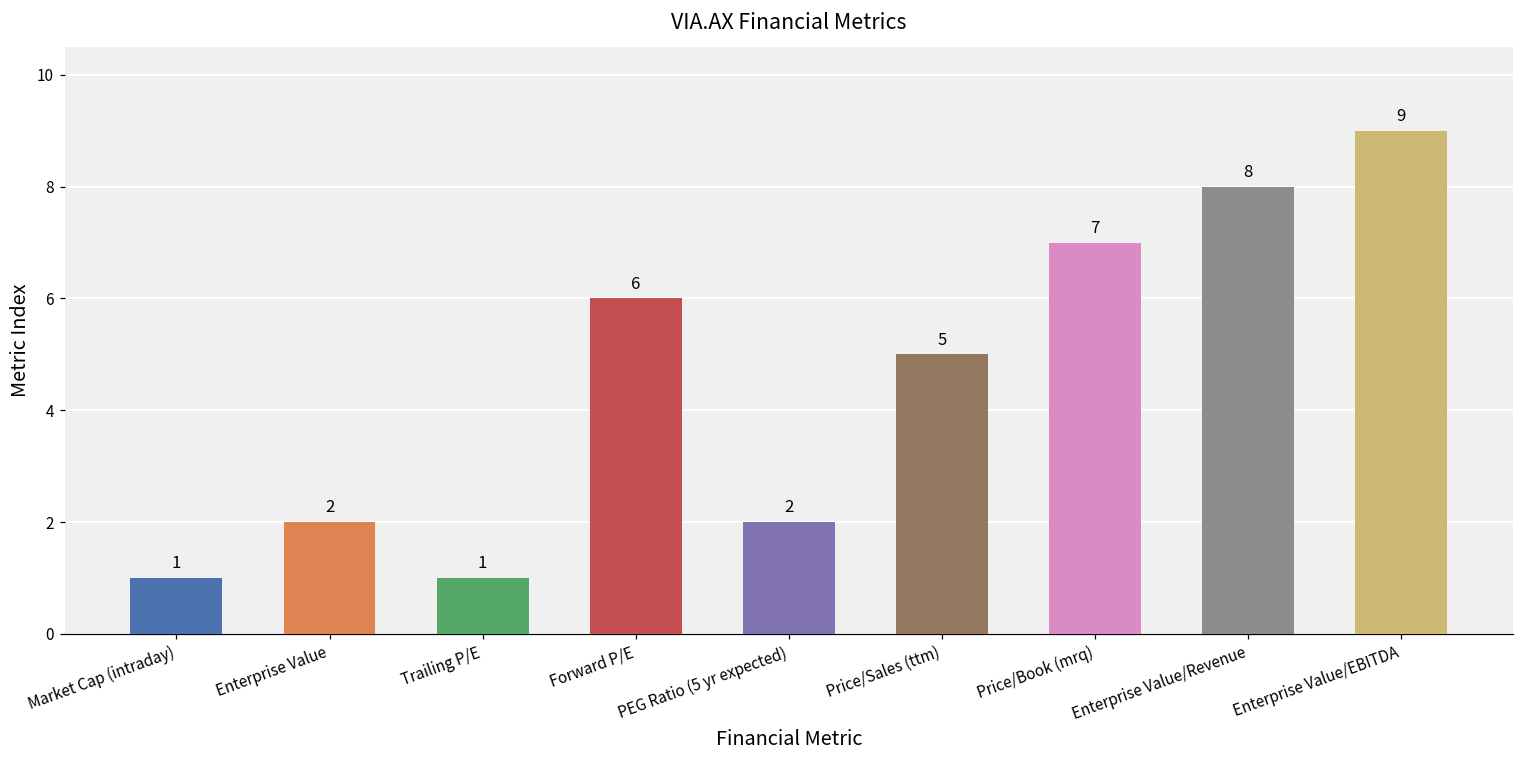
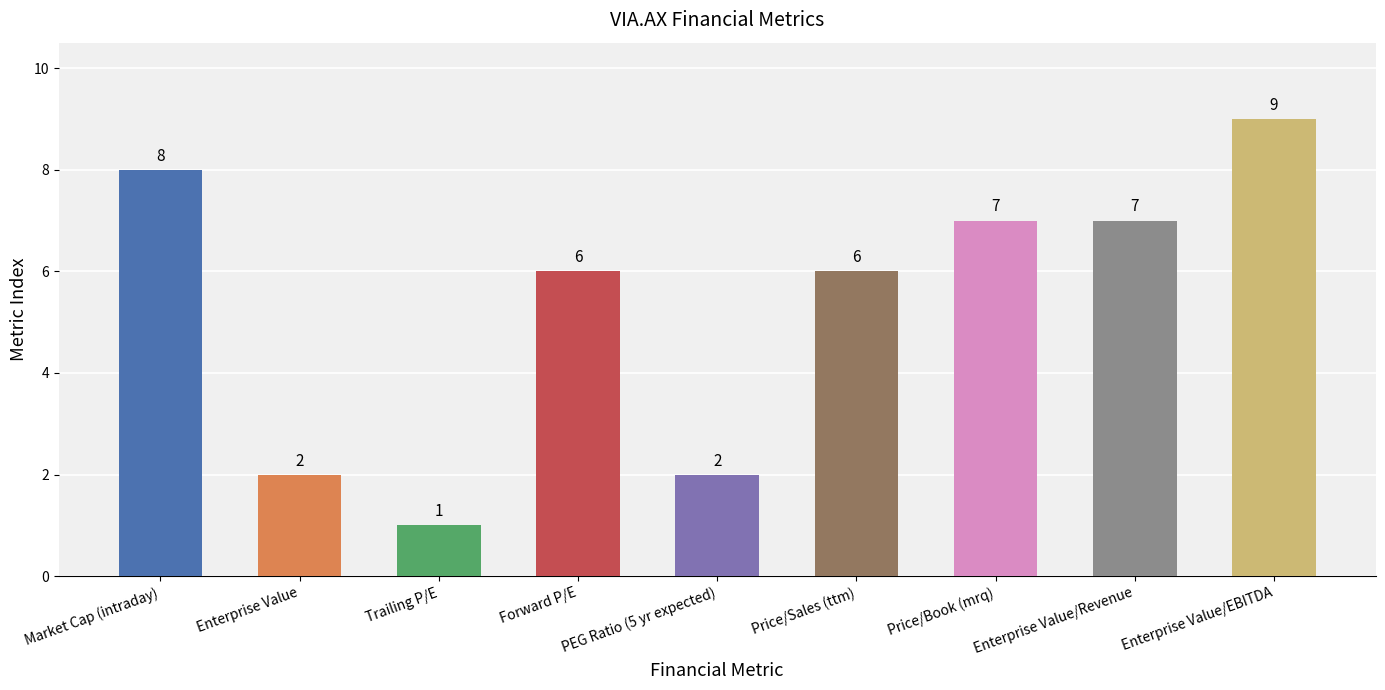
Market Cap (intraday): 1 -> 8
Price/Sales (ttm): 5 -> 6
Enterprise Value/Revenue: 8 -> 7
